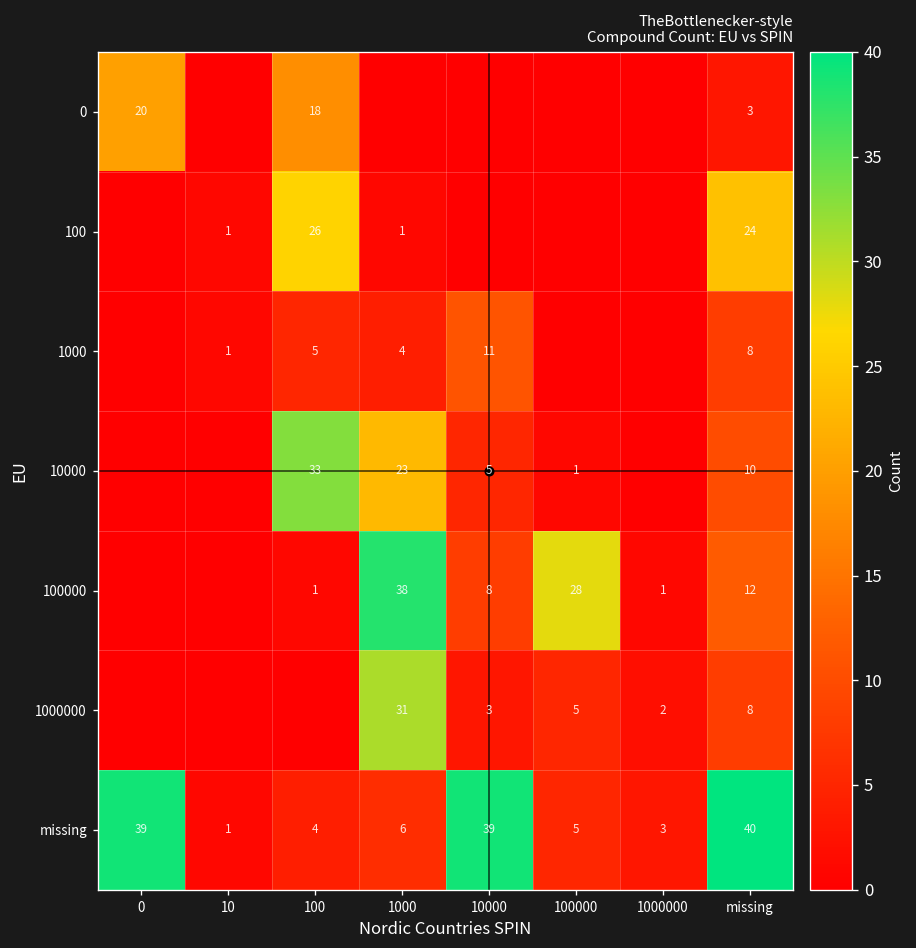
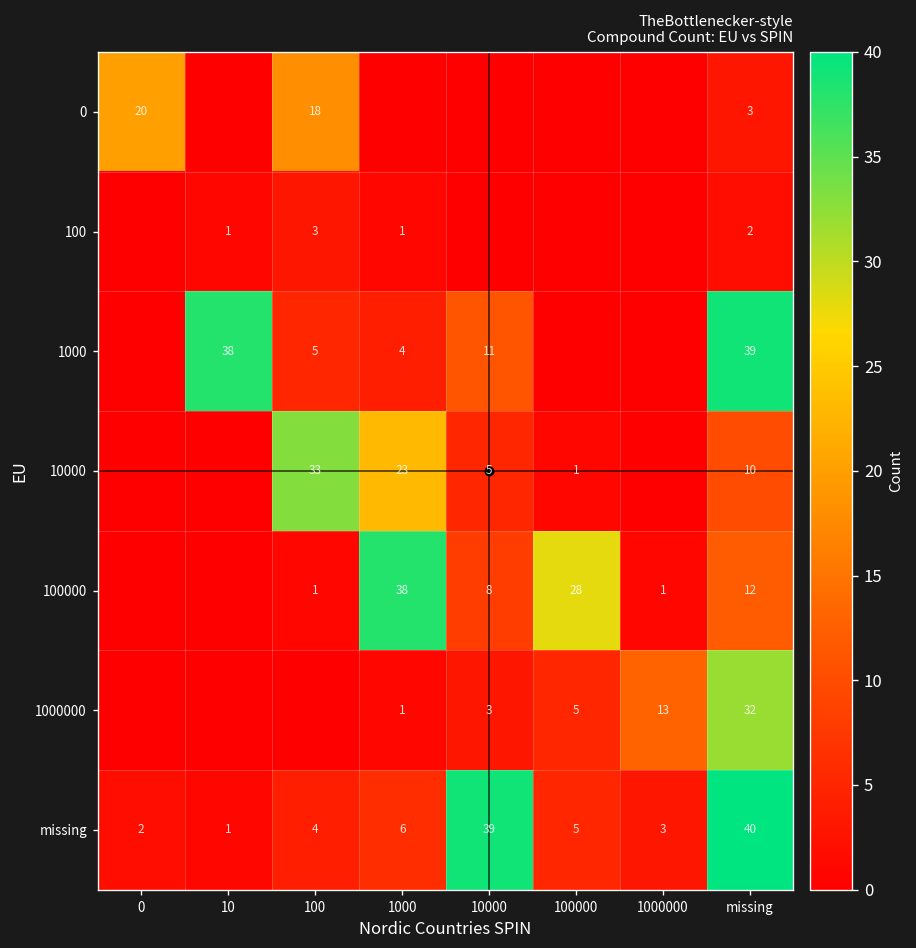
100, 100: 26 -> 3
100, missing: 24 -> 2
1000, 10: 1 -> 38
1000, missing: 8 -> 39
1000000, 1000: 31 -> 1
1000000, 1000000: 2 -> 13
1000000, missing: 8 -> 32
missing, 0: 39 -> 2
